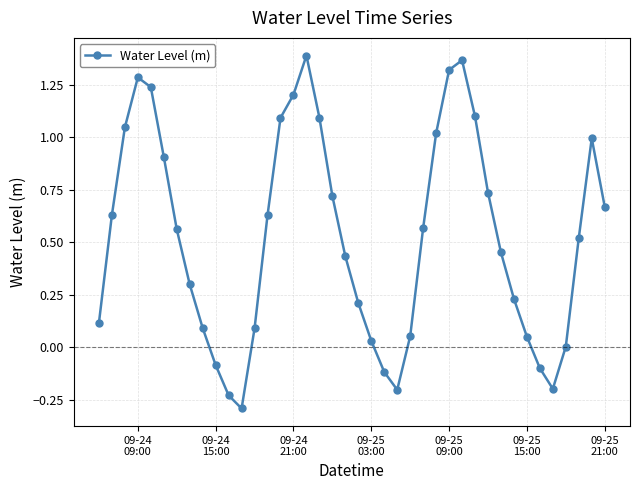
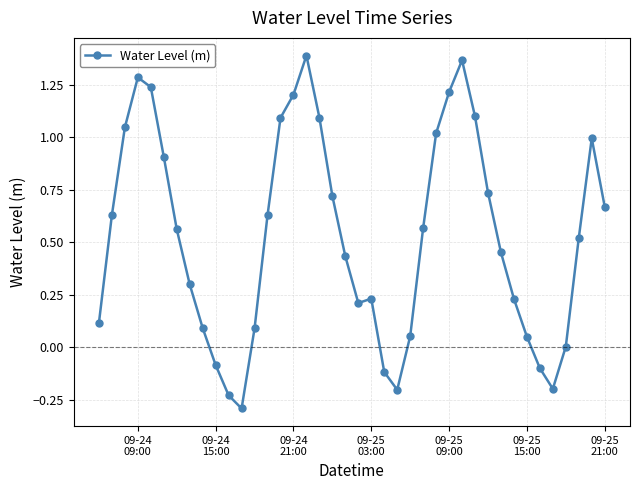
09-25 03:00: 0.03 -> 0.23
09-25 09:00: 1.32 -> 1.22
